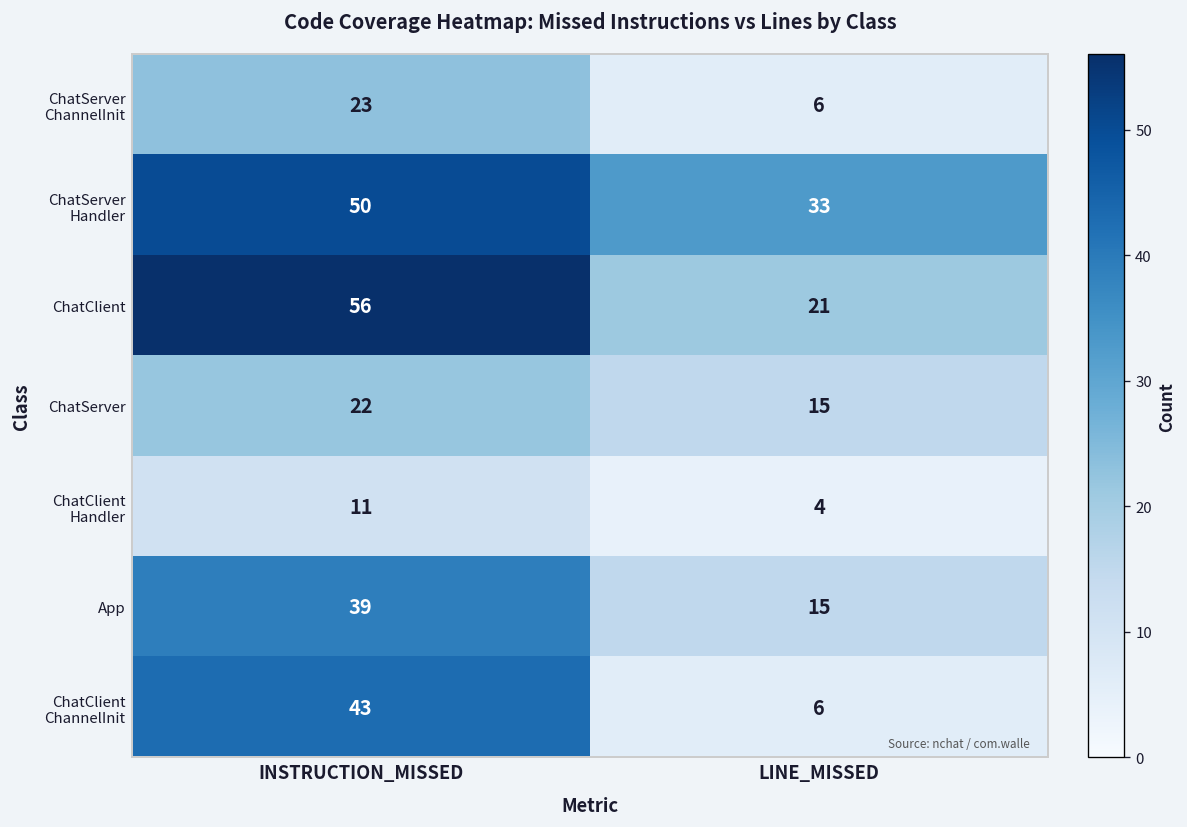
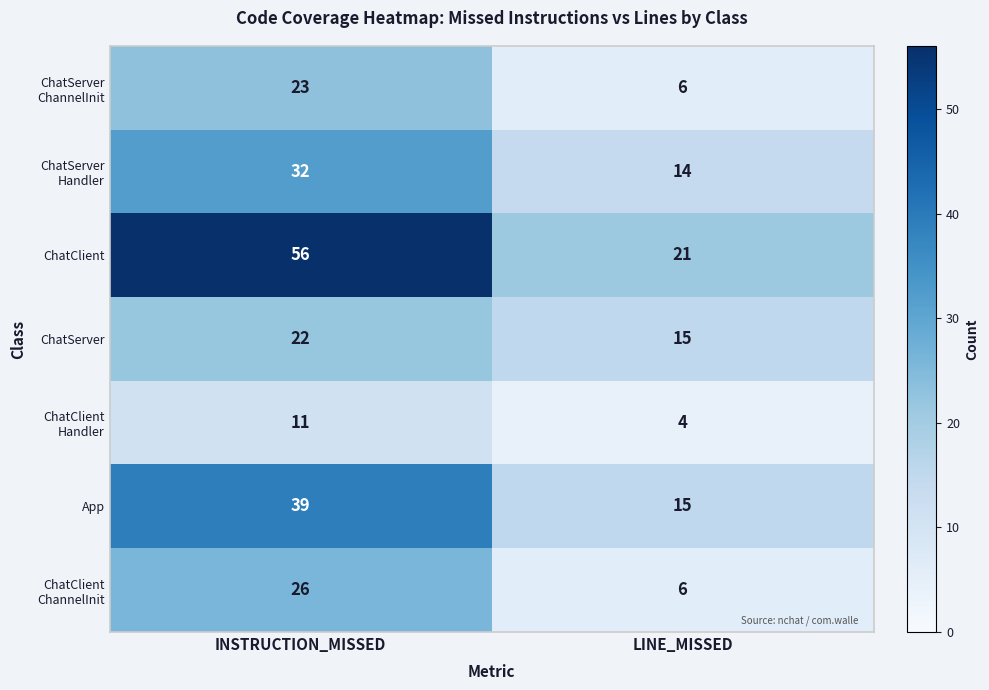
ChatServer Handler, INSTRUCTION_MISSED: 50 -> 32
ChatServer Handler, LINE_MISSED: 33 -> 14
ChatClient ChannelInit, INSTRUCTION_MISSED: 43 -> 26
